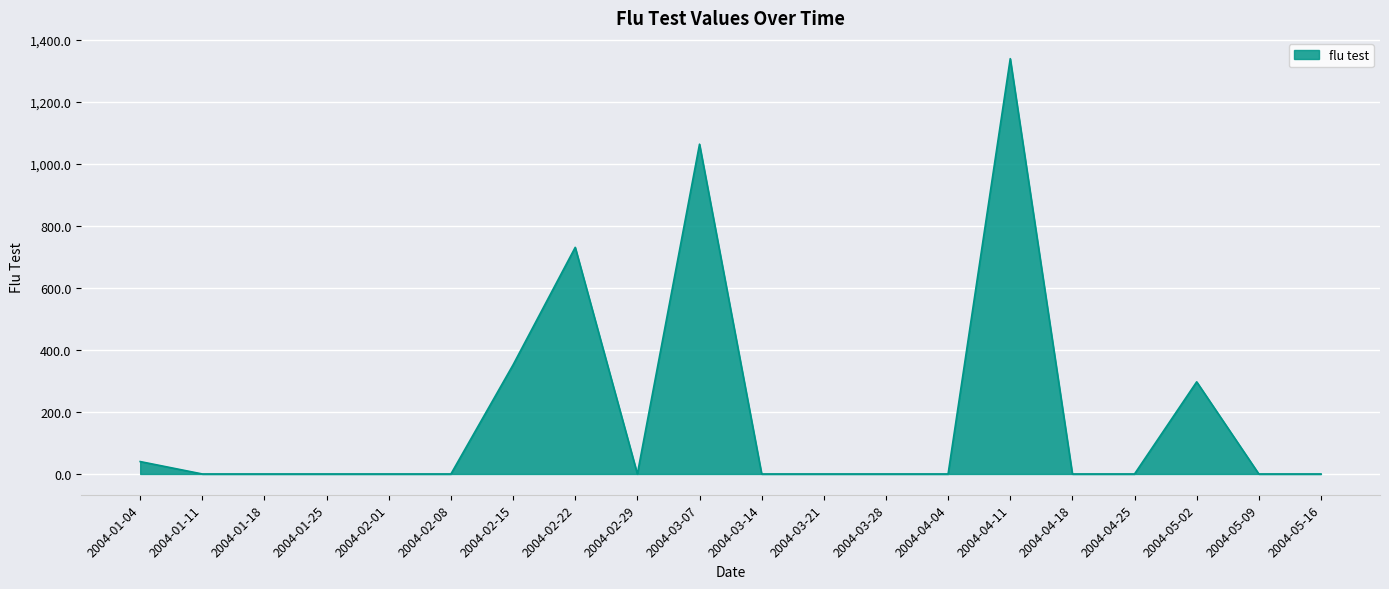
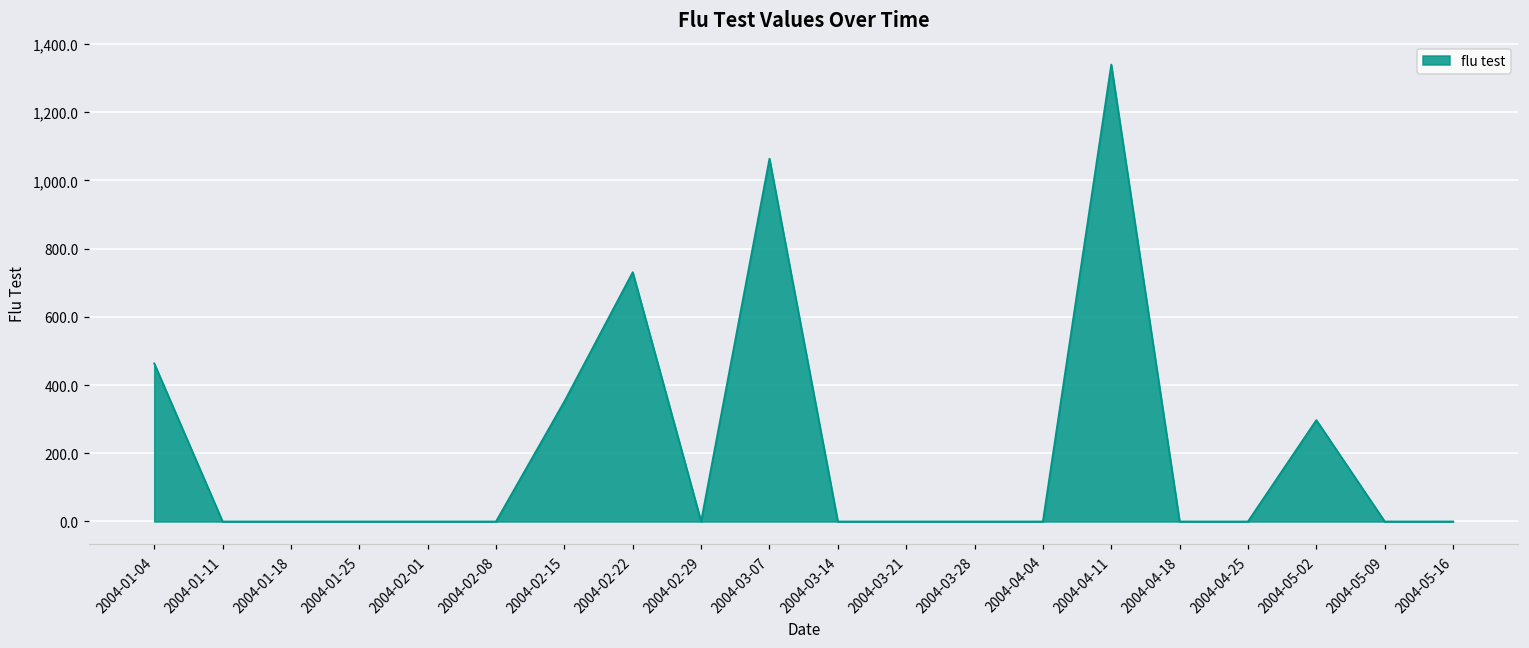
2004-01-04: 40 -> 460
